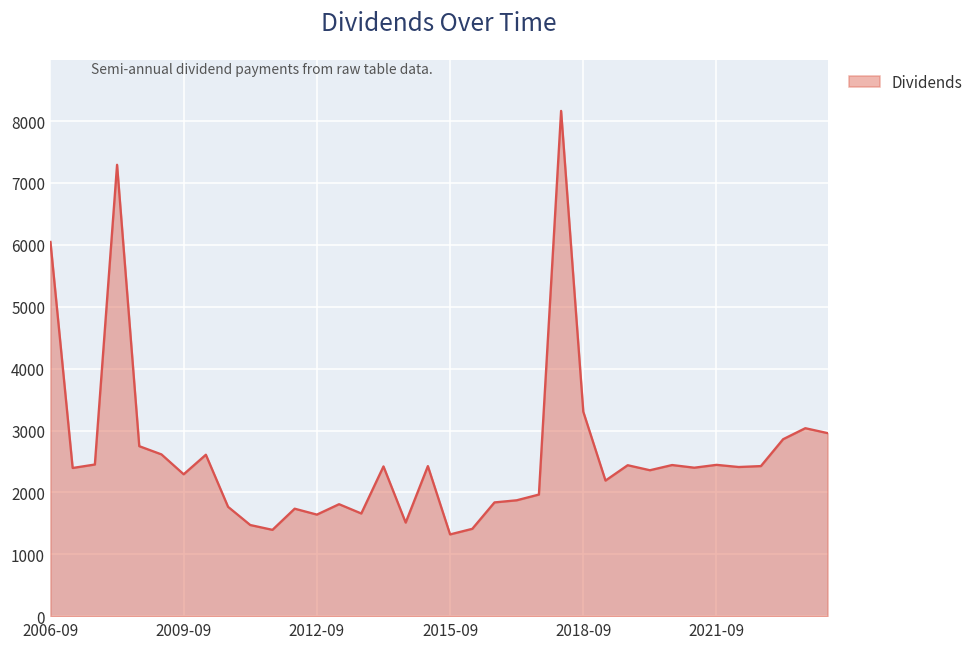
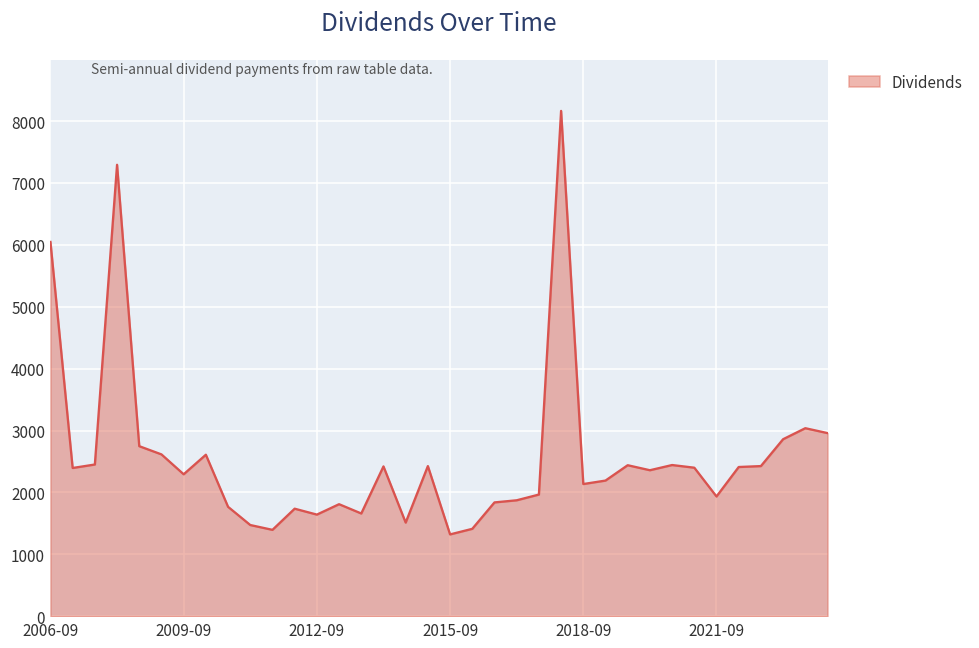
2018-09: 3300 -> 2100
2021-09: 2400 -> 1900
